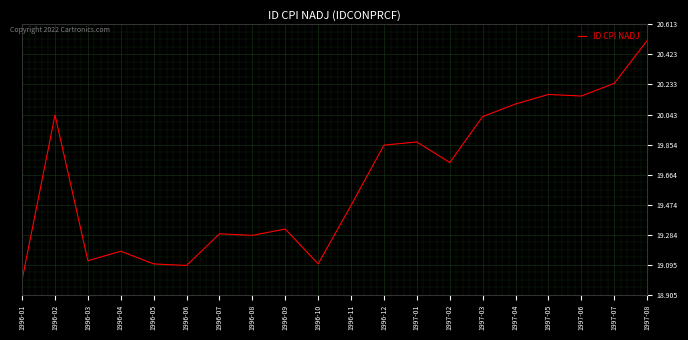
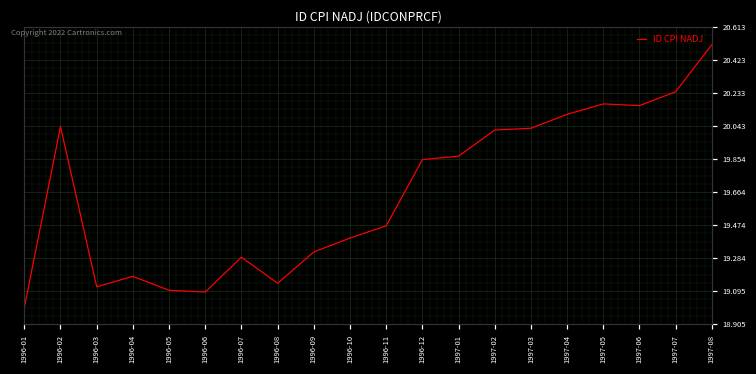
1996-08: 19.28 -> 19.14
1996-10: 19.1 -> 19.4
1997-02: 19.74 -> 20.02
